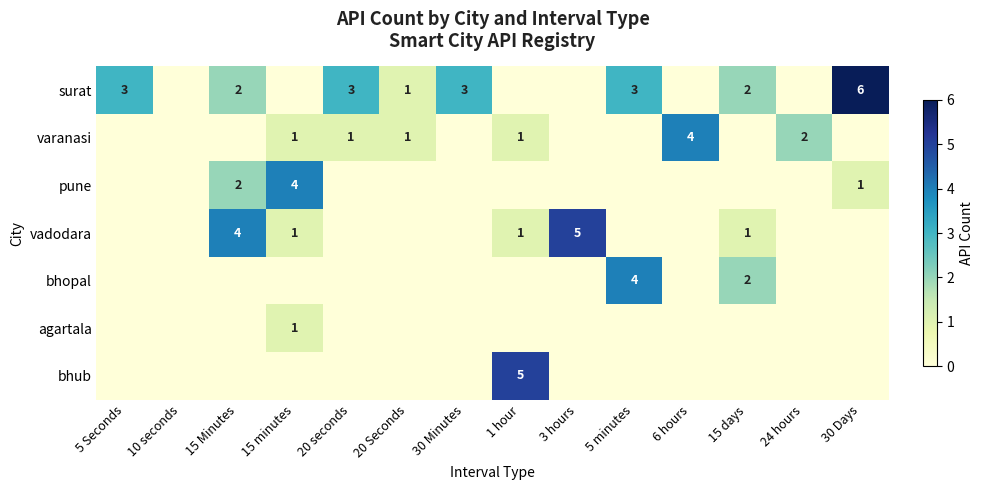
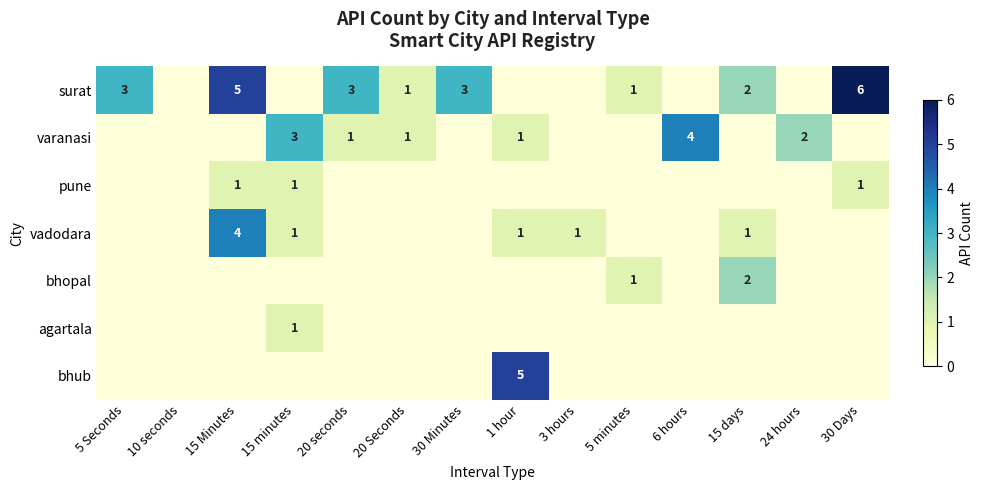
surat, 15 Minutes: 2 -> 5
surat, 5 minutes: 3 -> 1
varanasi, 15 minutes: 1 -> 3
pune, 15 Minutes: 2 -> 1
pune, 15 minutes: 4 -> 1
vadodara, 3 hours: 5 -> 1
bhopal, 5 minutes: 4 -> 1
